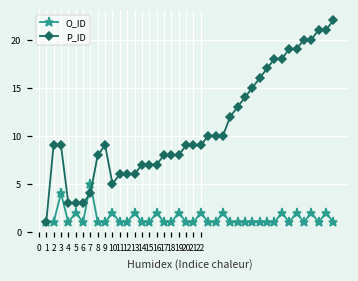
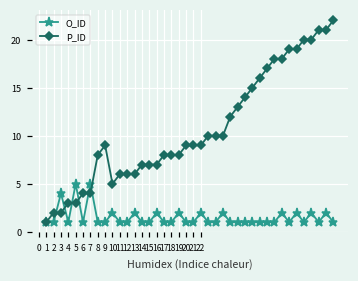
P_ID, 2: 9 -> 2
P_ID, 3: 9 -> 2
O_ID, 5: 2 -> 5
P_ID, 6: 3 -> 4
